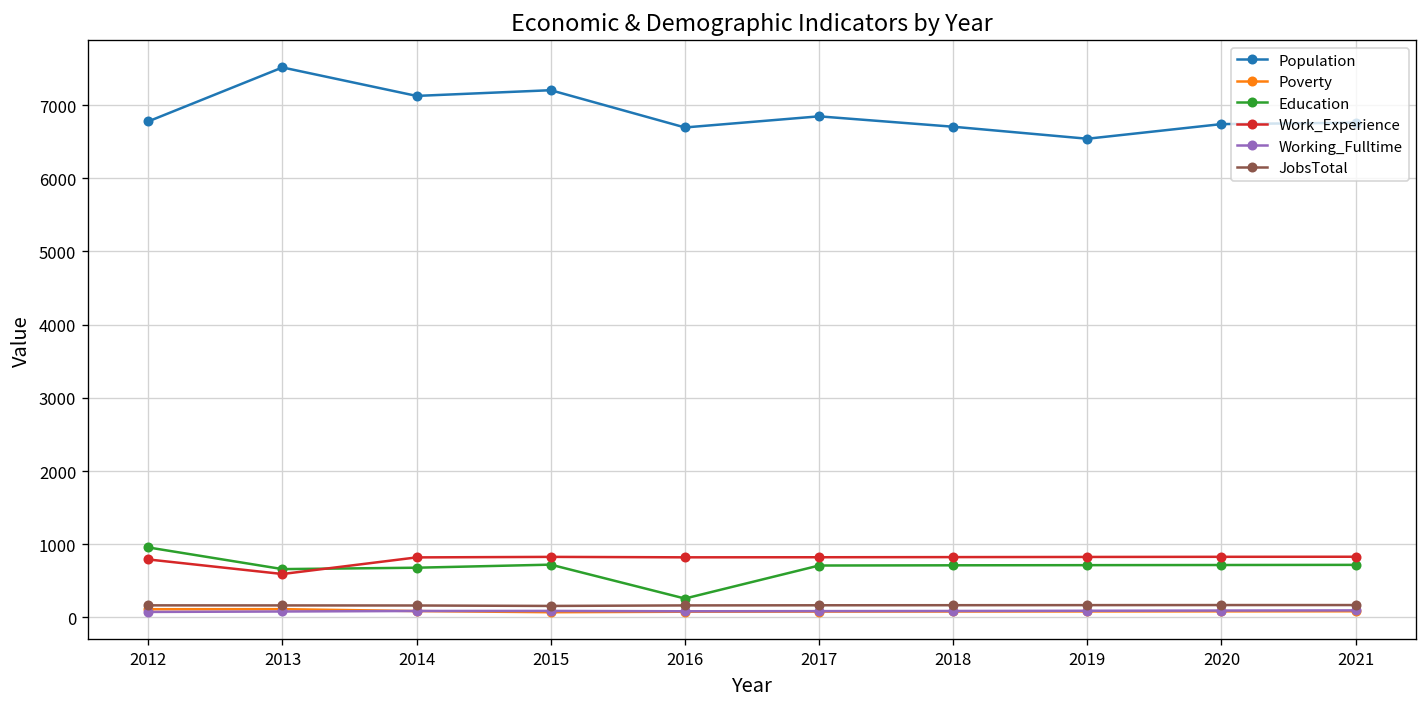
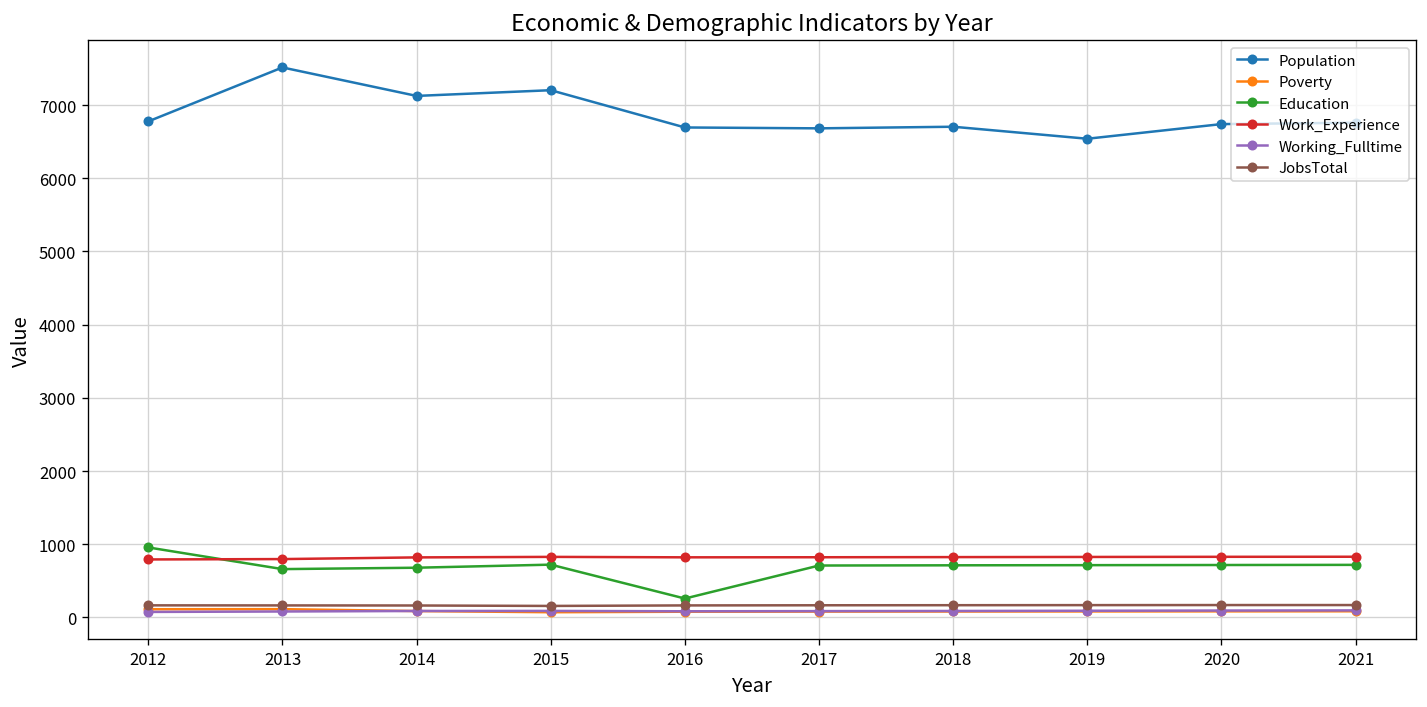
Work_Experience, 2013: 600 -> 800
Population, 2017: 6800 -> 6700
